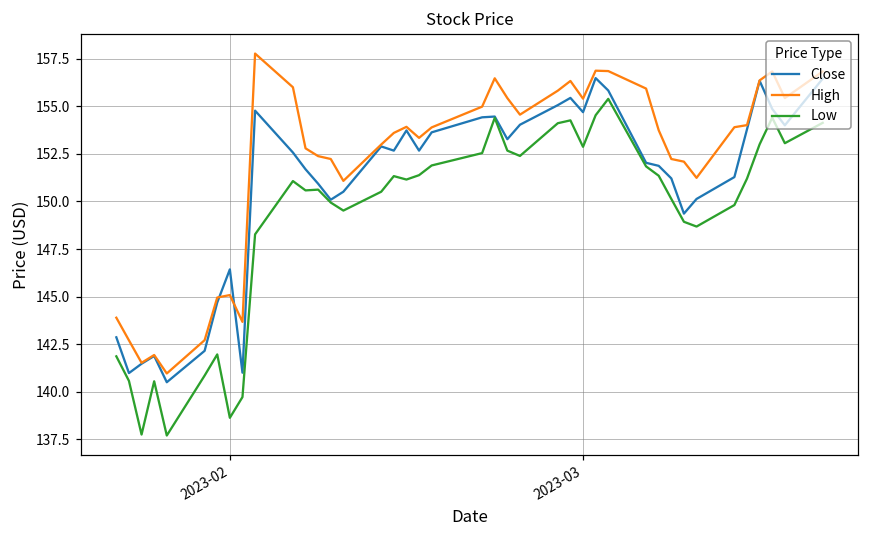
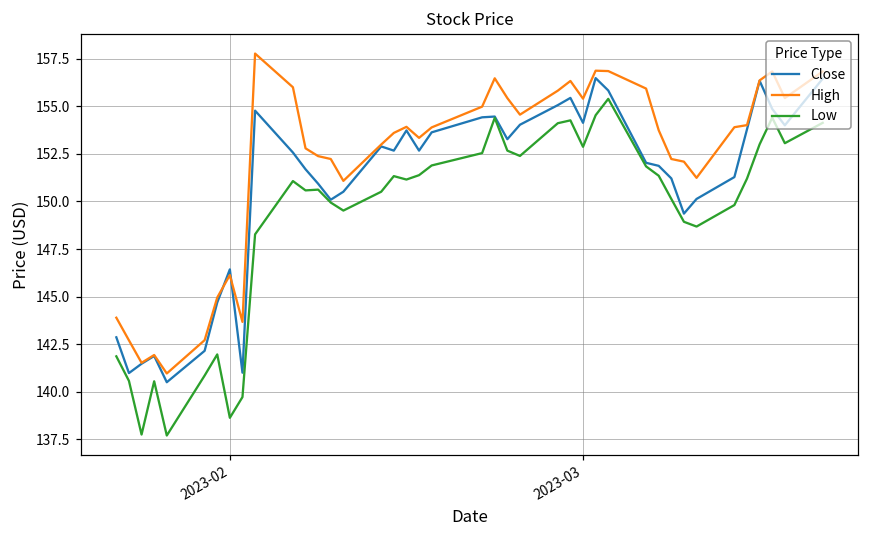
High, 2023-02: 145.1 -> 146.1
Close, 2023-03: 154.7 -> 154.1
